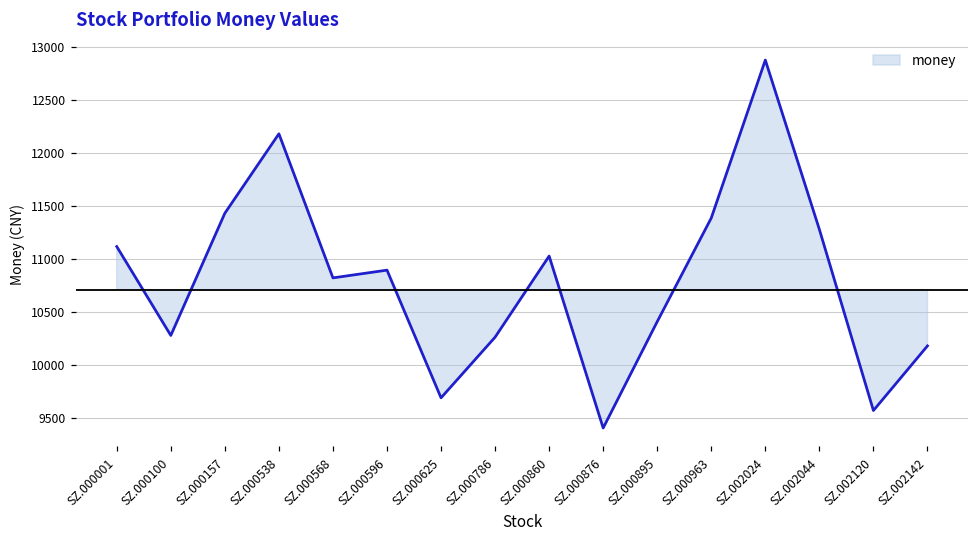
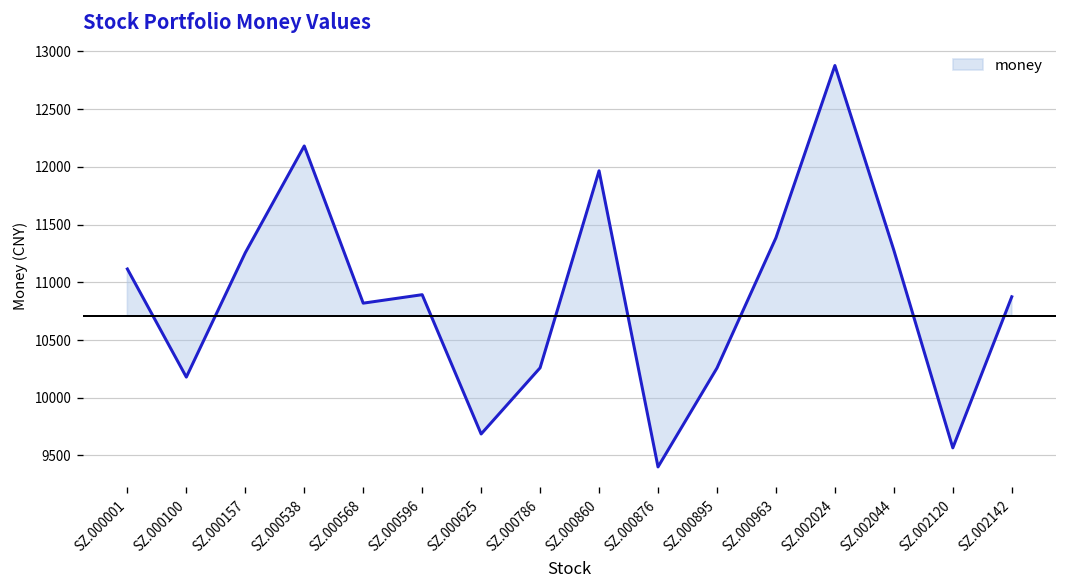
SZ.000100: 10300 -> 10200
SZ.000157: 11400 -> 11300
SZ.000860: 11000 -> 12000
SZ.000895: 10400 -> 10300
SZ.002142: 10200 -> 10900
